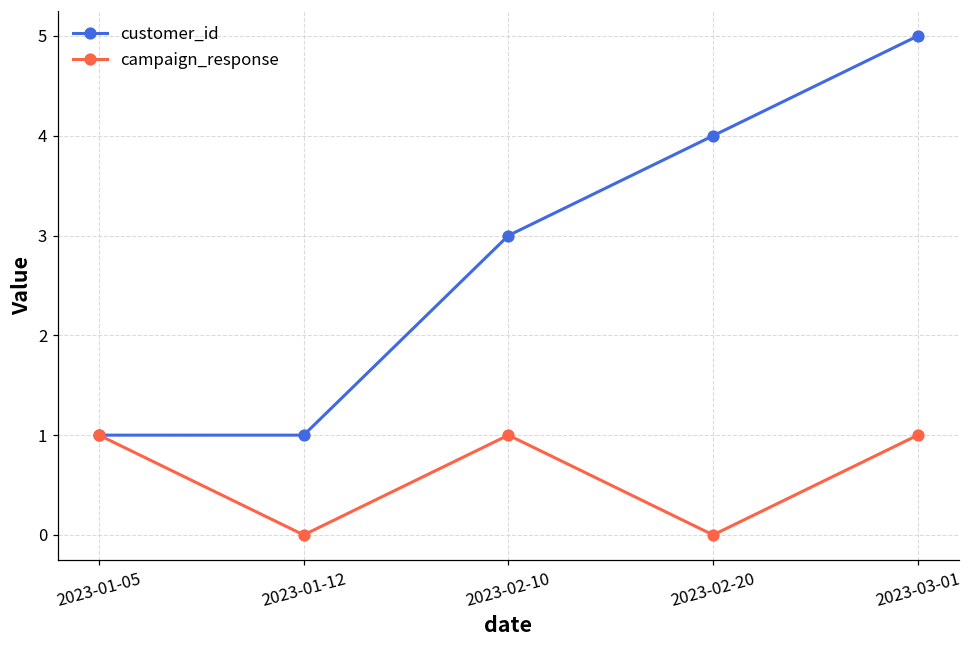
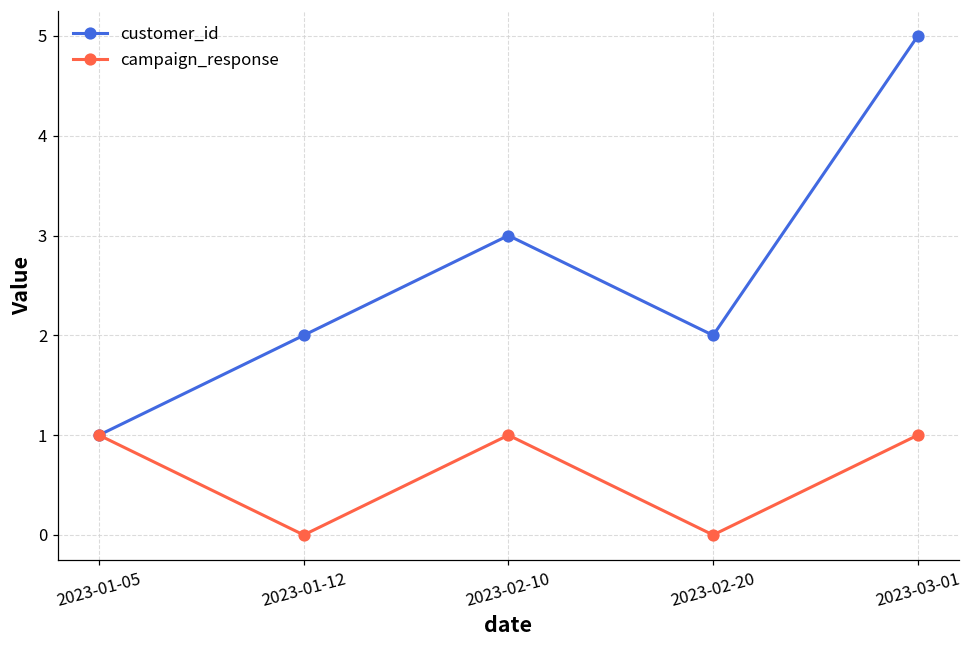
customer_id, 2023-01-12: 1 -> 2
customer_id, 2023-02-20: 4 -> 2
